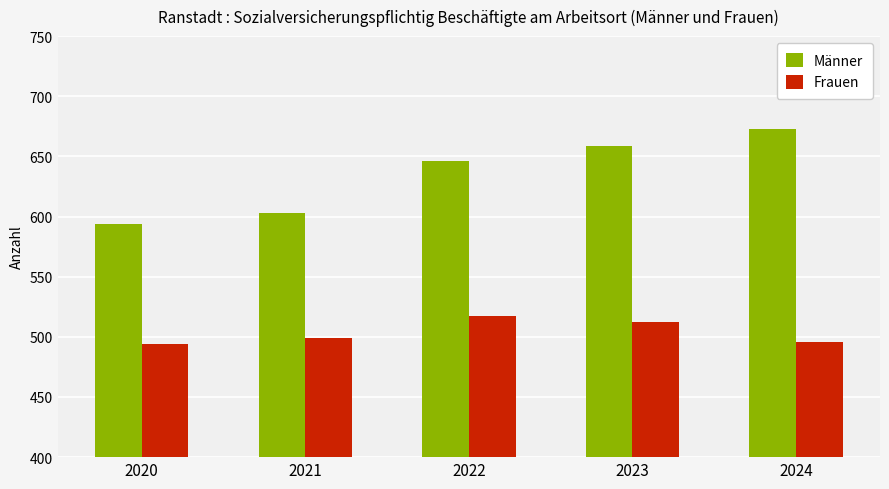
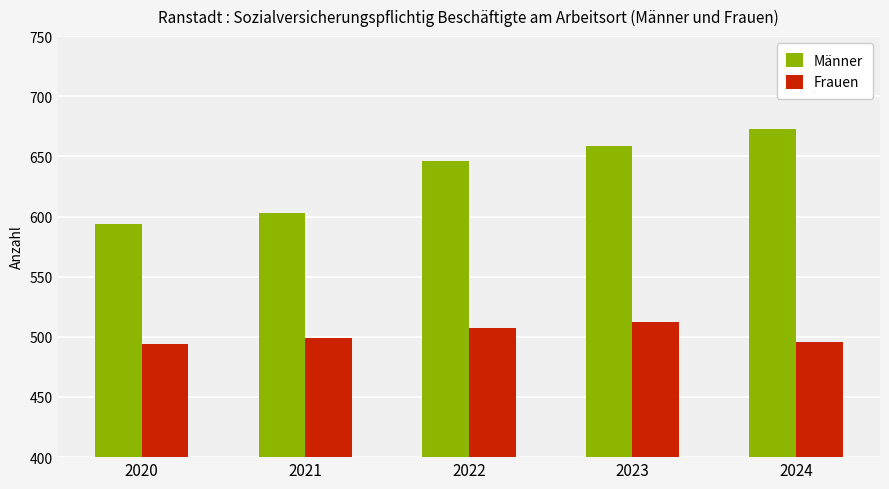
Frauen, 2022: 517 -> 507
